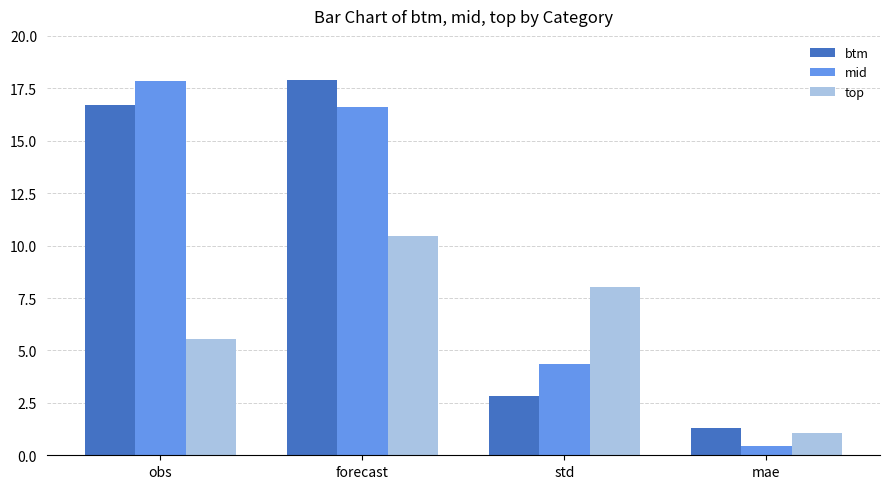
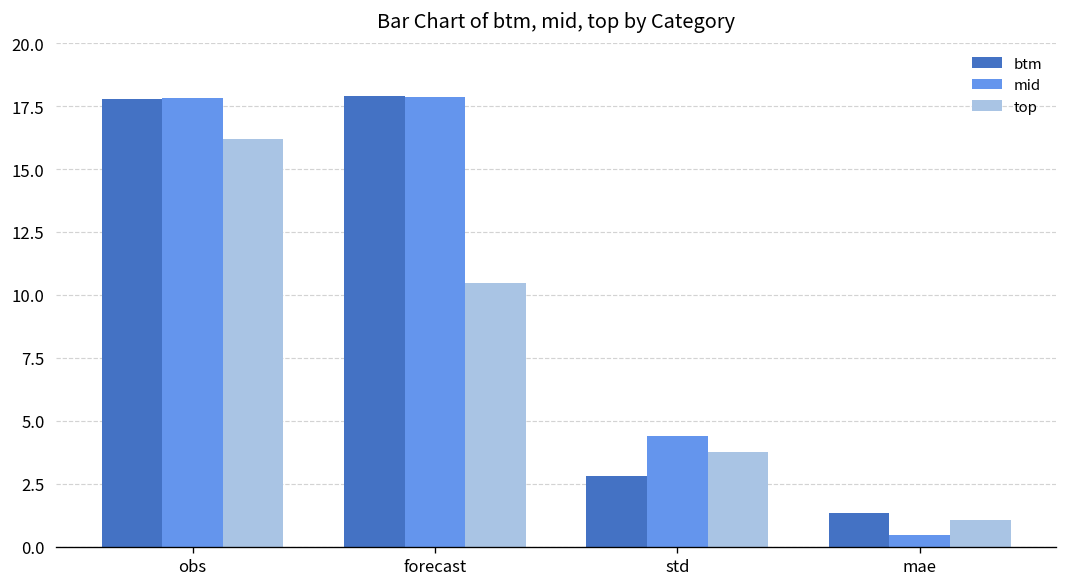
btm, obs: 16.7 -> 17.8
top, obs: 5.5 -> 16.2
mid, forecast: 16.6 -> 17.8
top, std: 8.0 -> 3.7
